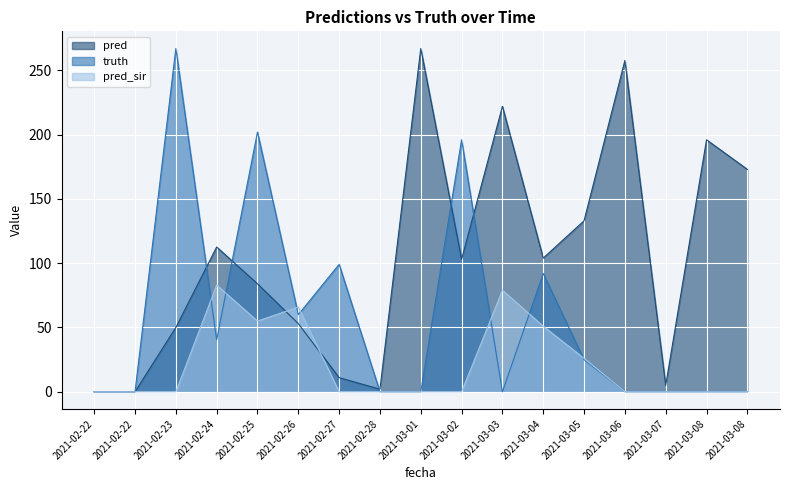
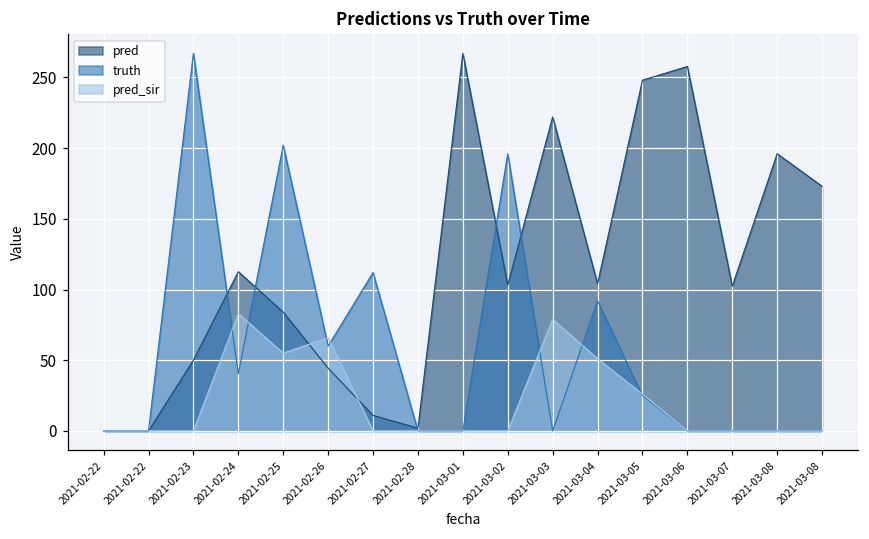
pred, 2021-02-26: 53 -> 44
truth, 2021-02-27: 99 -> 112
pred, 2021-03-05: 133 -> 248
pred, 2021-03-07: 5 -> 102
